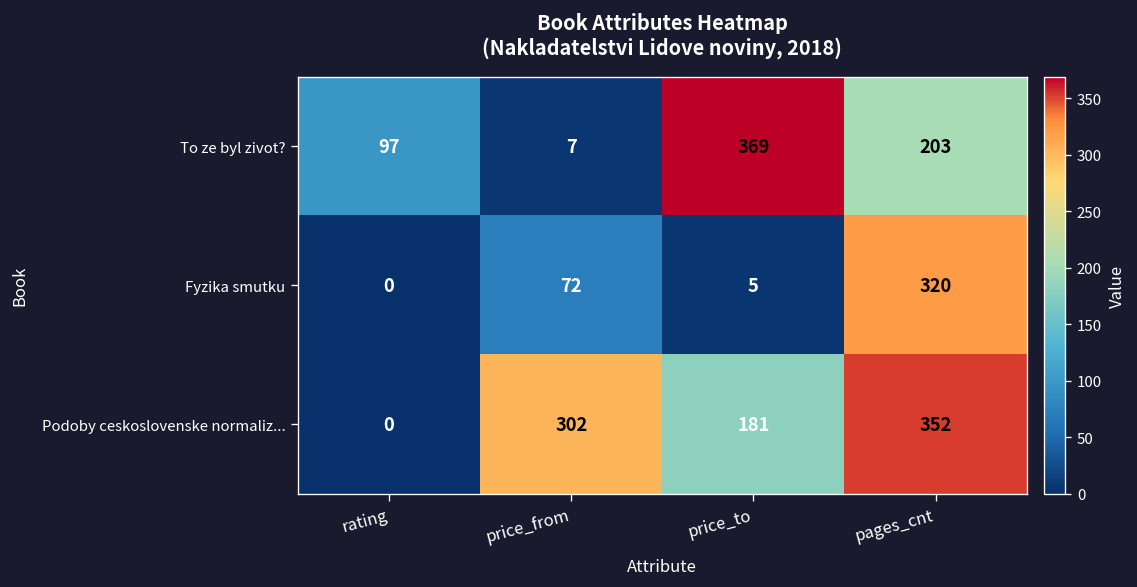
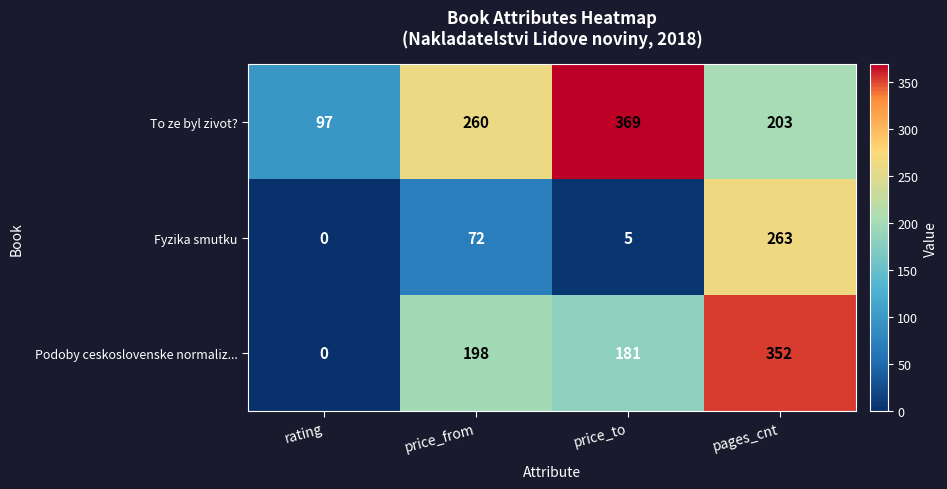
To ze byl zivot?, price_from: 7 -> 260
Fyzika smutku, pages_cnt: 320 -> 263
Podoby ceskoslovenske normaliz..., price_from: 302 -> 198
